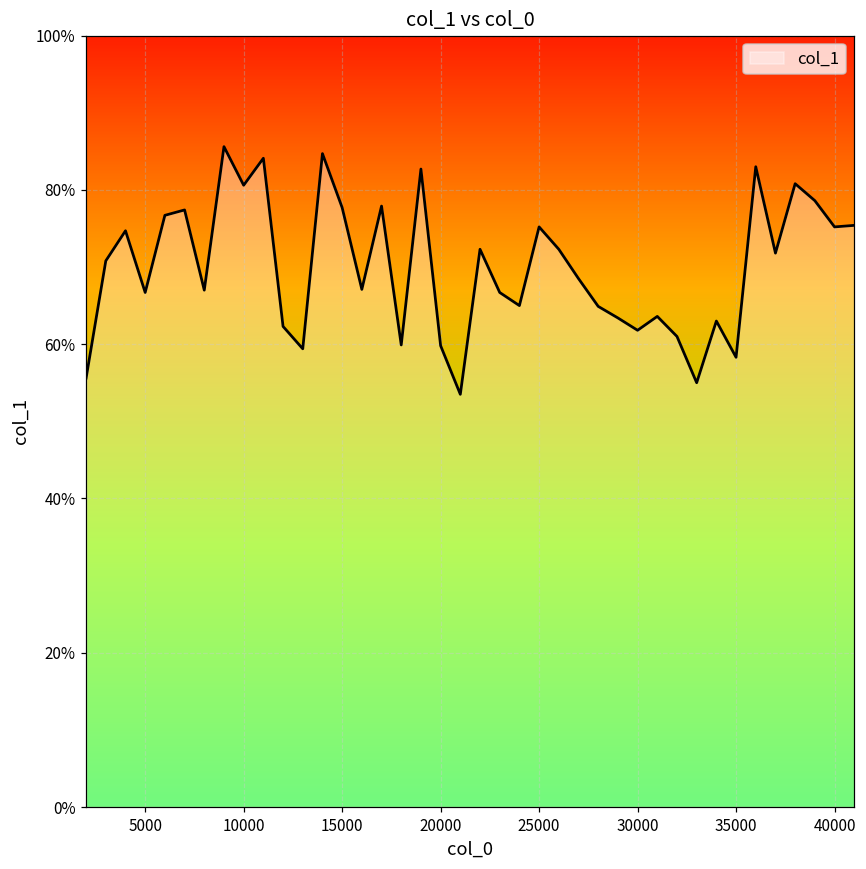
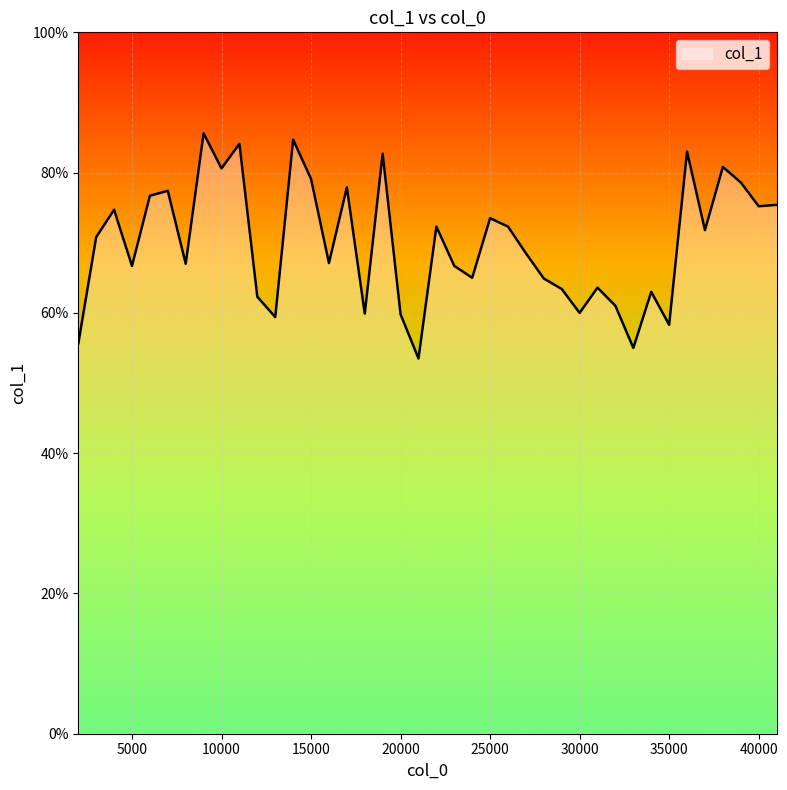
15000: 78% -> 79%
25000: 75% -> 74%
30000: 62% -> 60%
